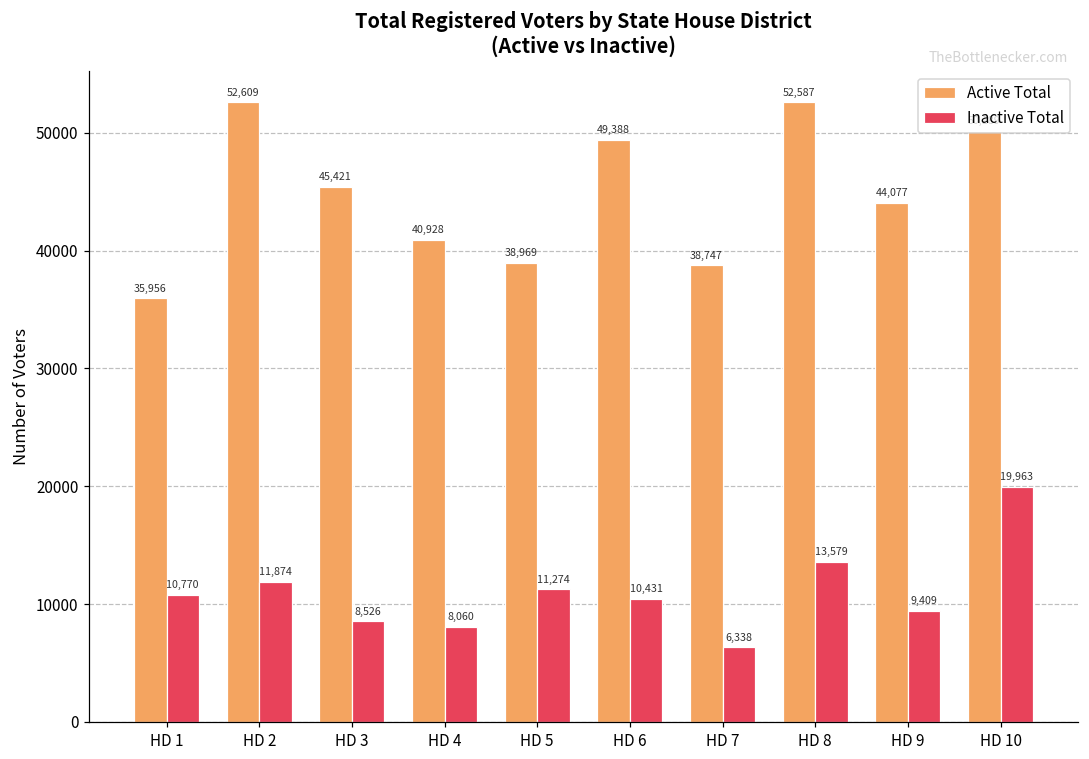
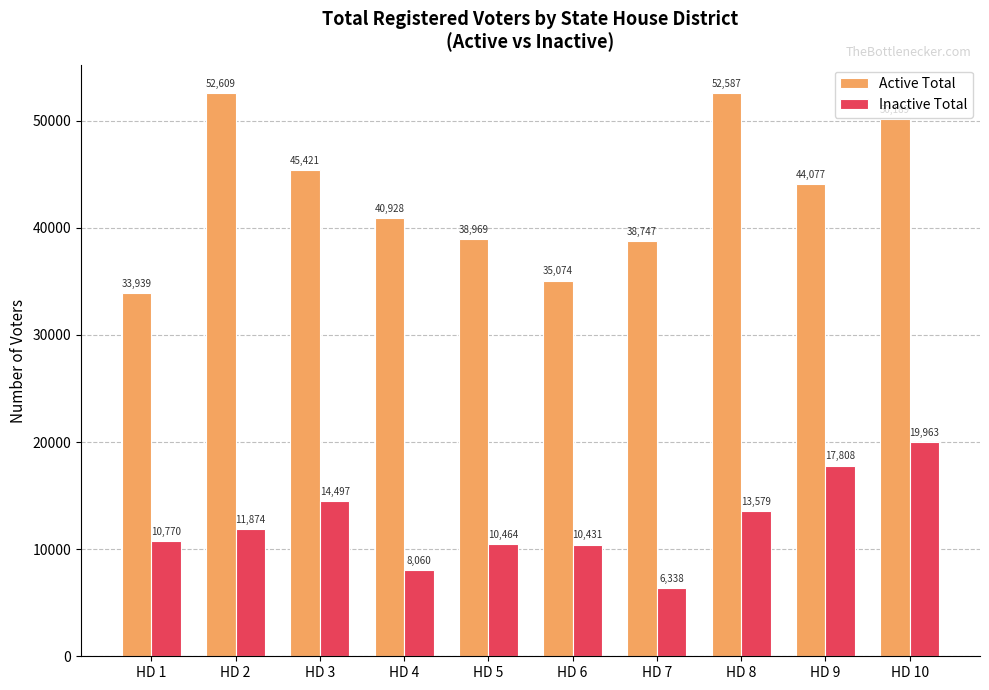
Active Total, HD 1: 35,956 -> 33,939
Inactive Total, HD 3: 8,526 -> 14,497
Inactive Total, HD 5: 11,274 -> 10,464
Active Total, HD 6: 49,388 -> 35,074
Inactive Total, HD 9: 9,409 -> 17,808
